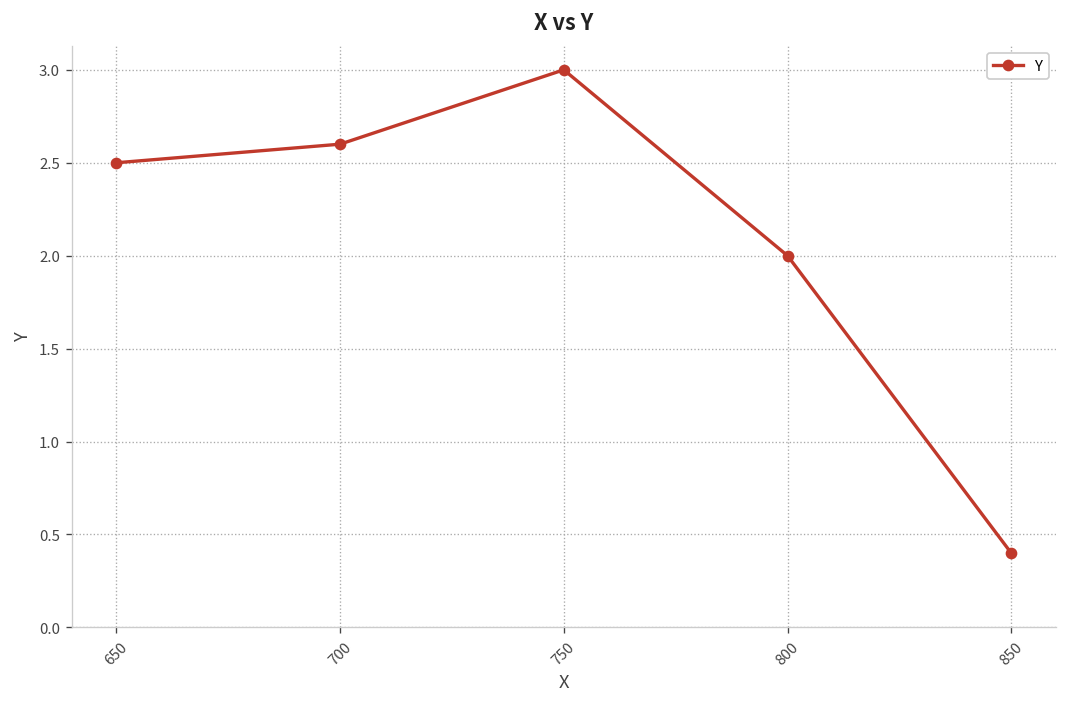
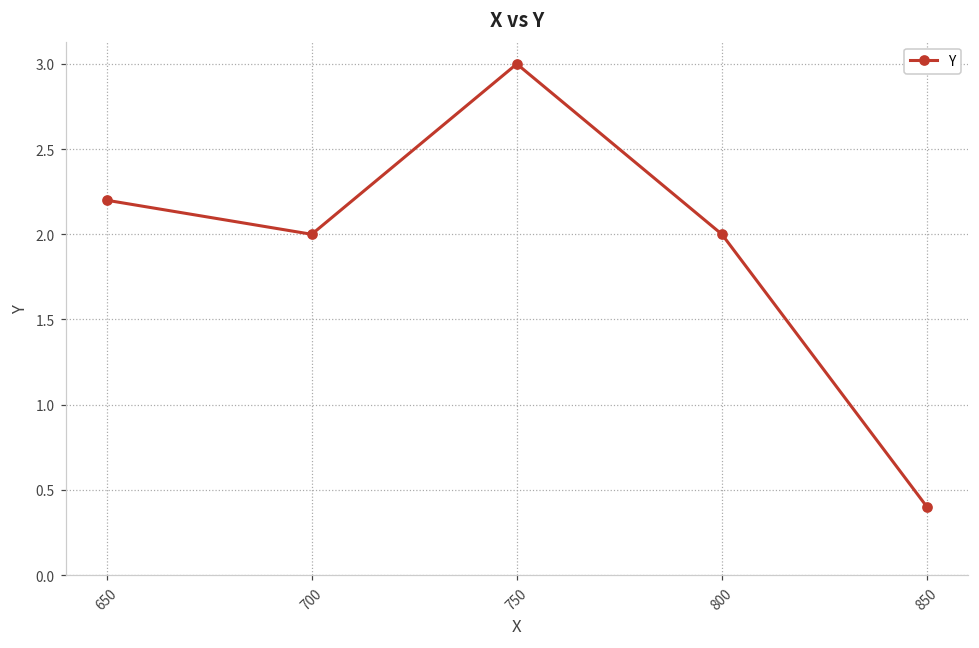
650: 2.5 -> 2.2
700: 2.6 -> 2.0
